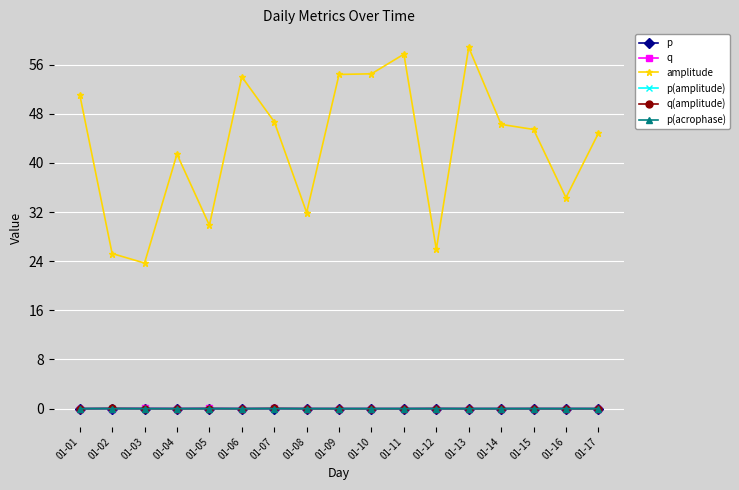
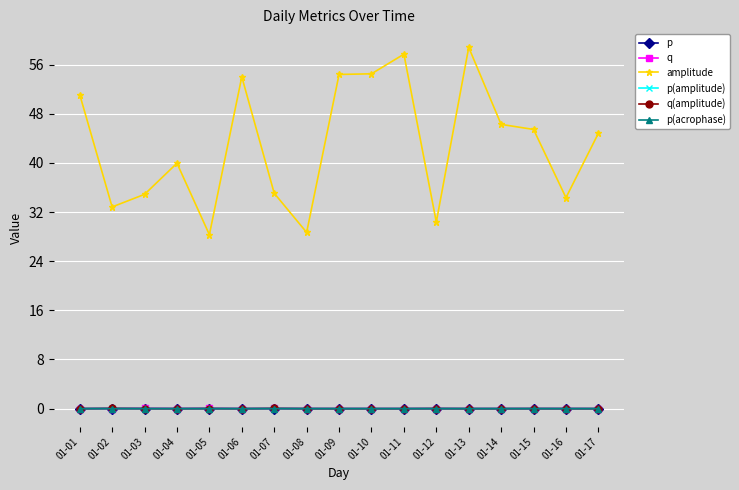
amplitude, 01-02: 25 -> 33
amplitude, 01-03: 24 -> 35
amplitude, 01-04: 41 -> 40
amplitude, 01-05: 30 -> 28
amplitude, 01-07: 47 -> 35
amplitude, 01-08: 32 -> 29
amplitude, 01-12: 26 -> 30
